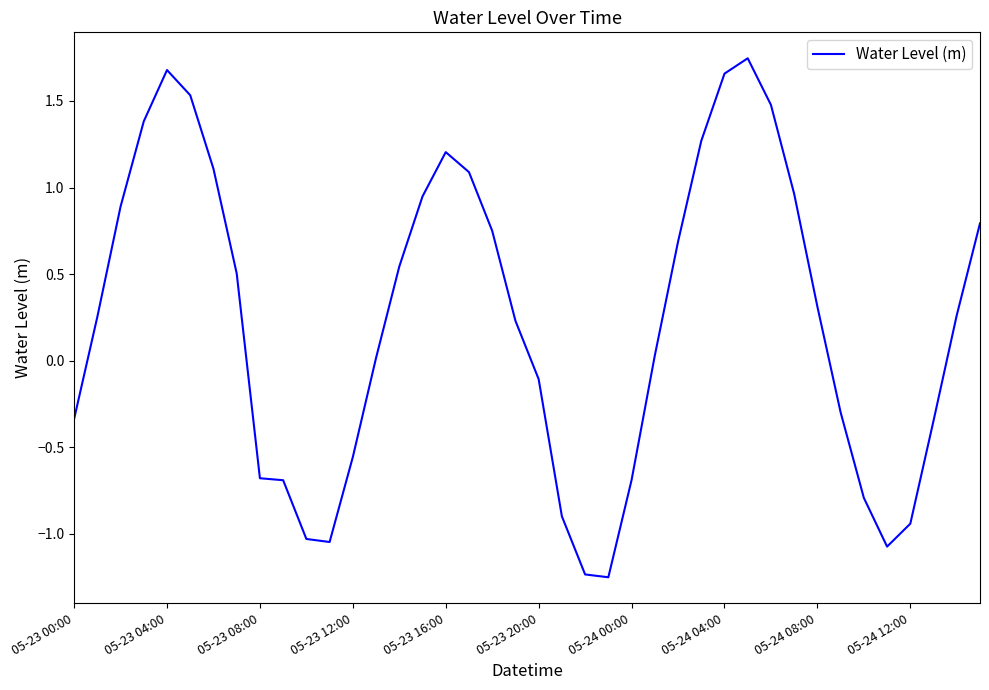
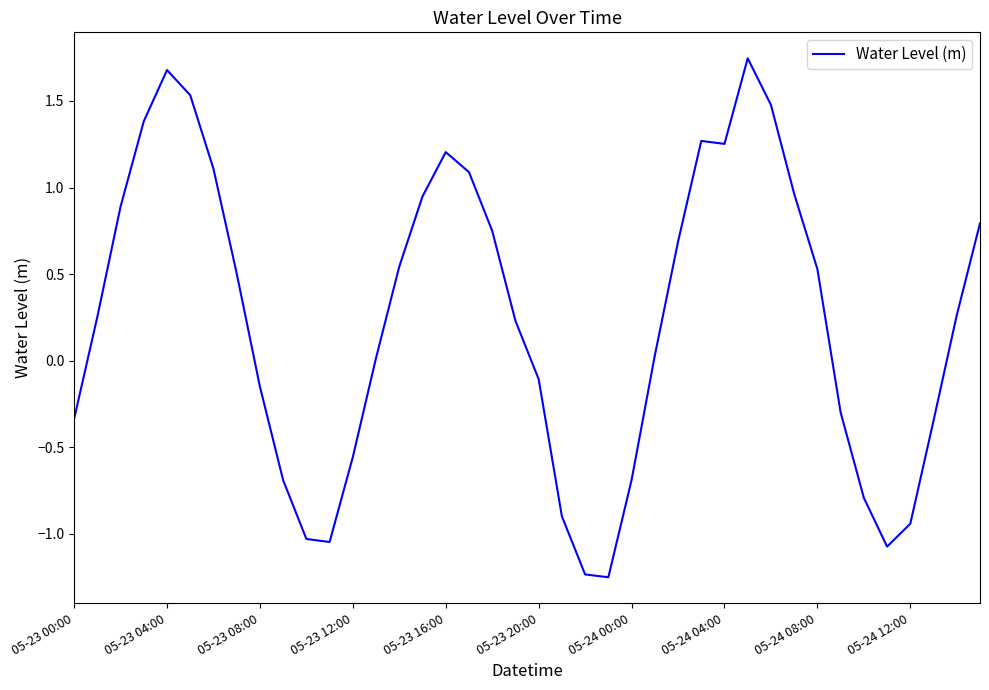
05-23 08:00: -0.68 -> -0.15
05-24 04:00: 1.66 -> 1.25
05-24 08:00: 0.31 -> 0.53
